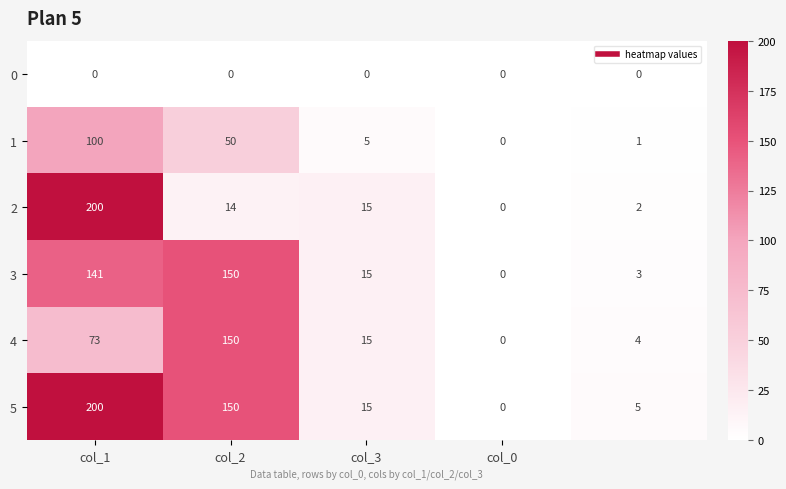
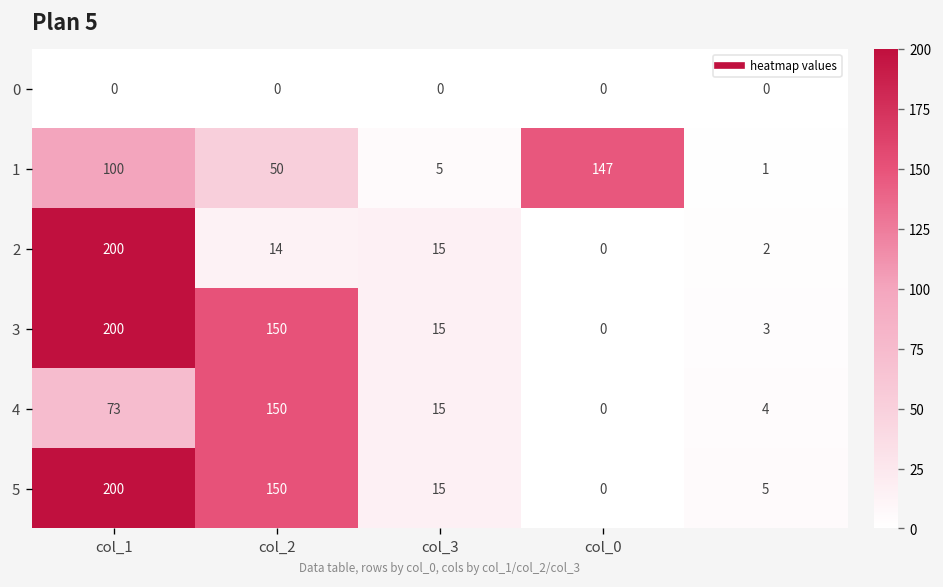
1, col_0: 0 -> 147
3, col_1: 141 -> 200
